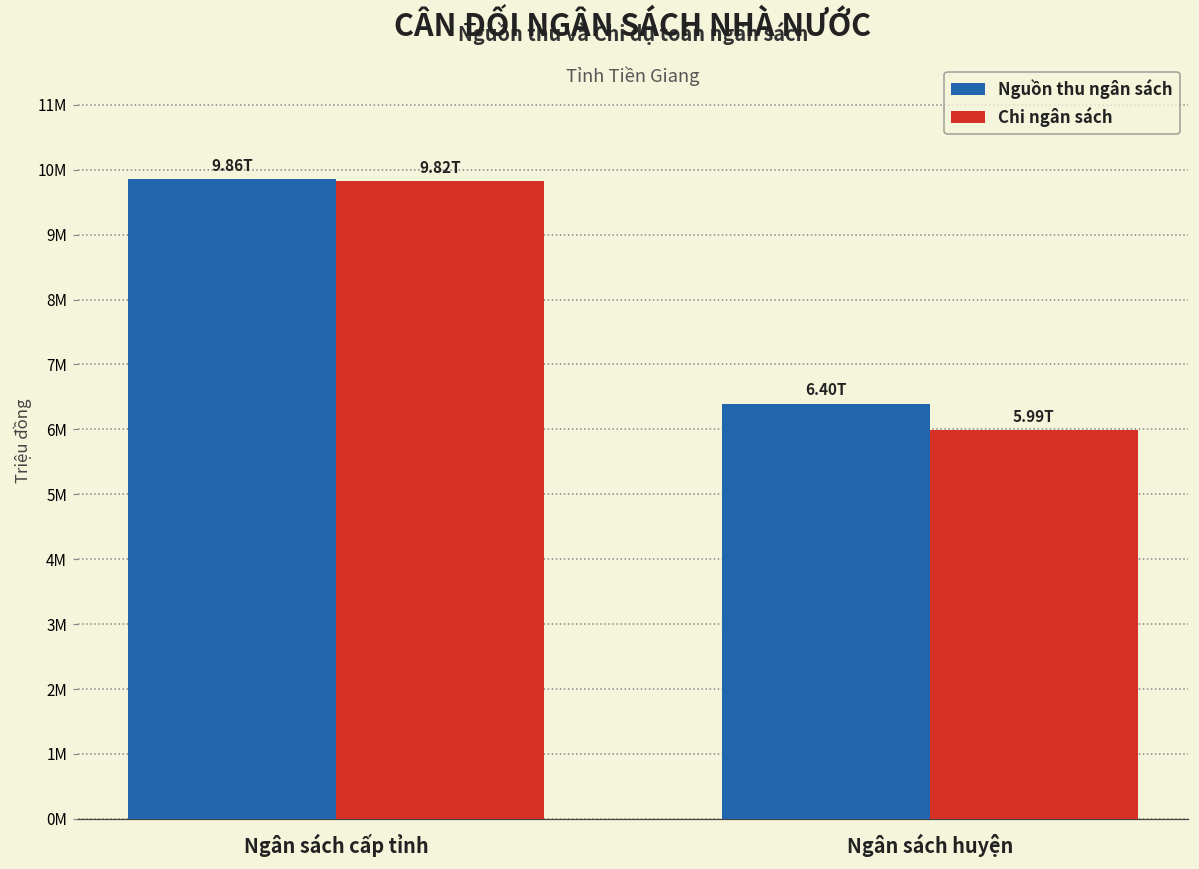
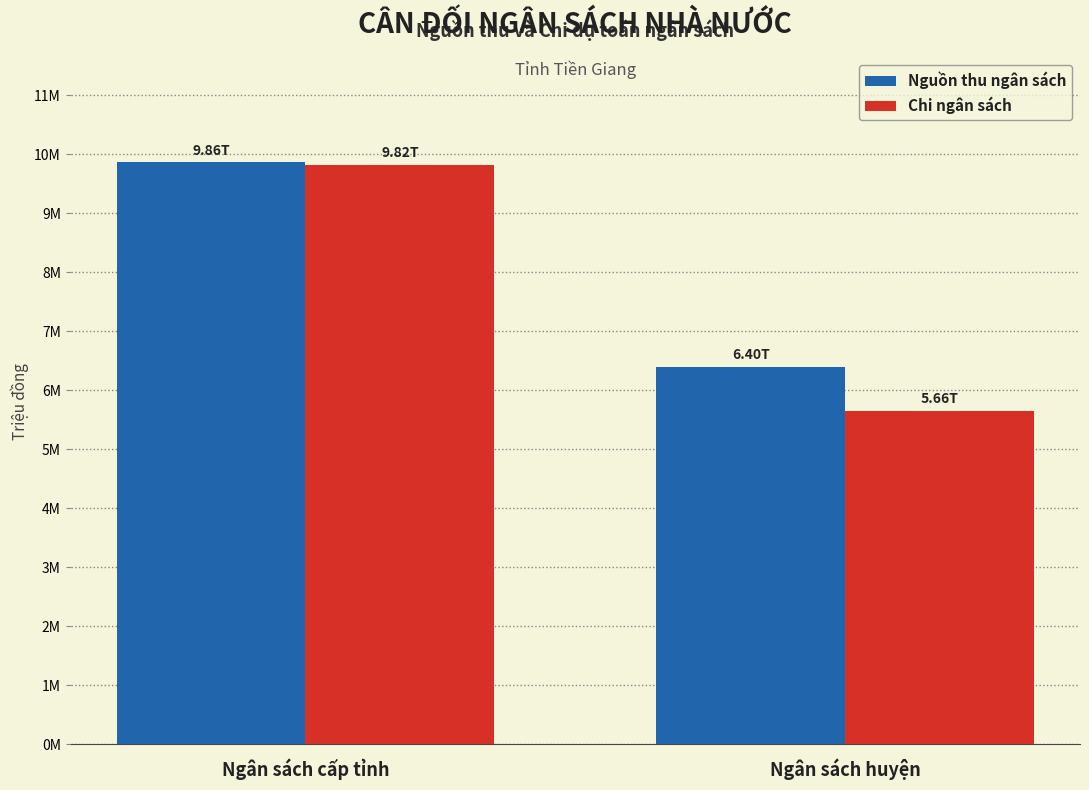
Chi ngân sách, Ngân sách huyện: 5.99T -> 5.66T
